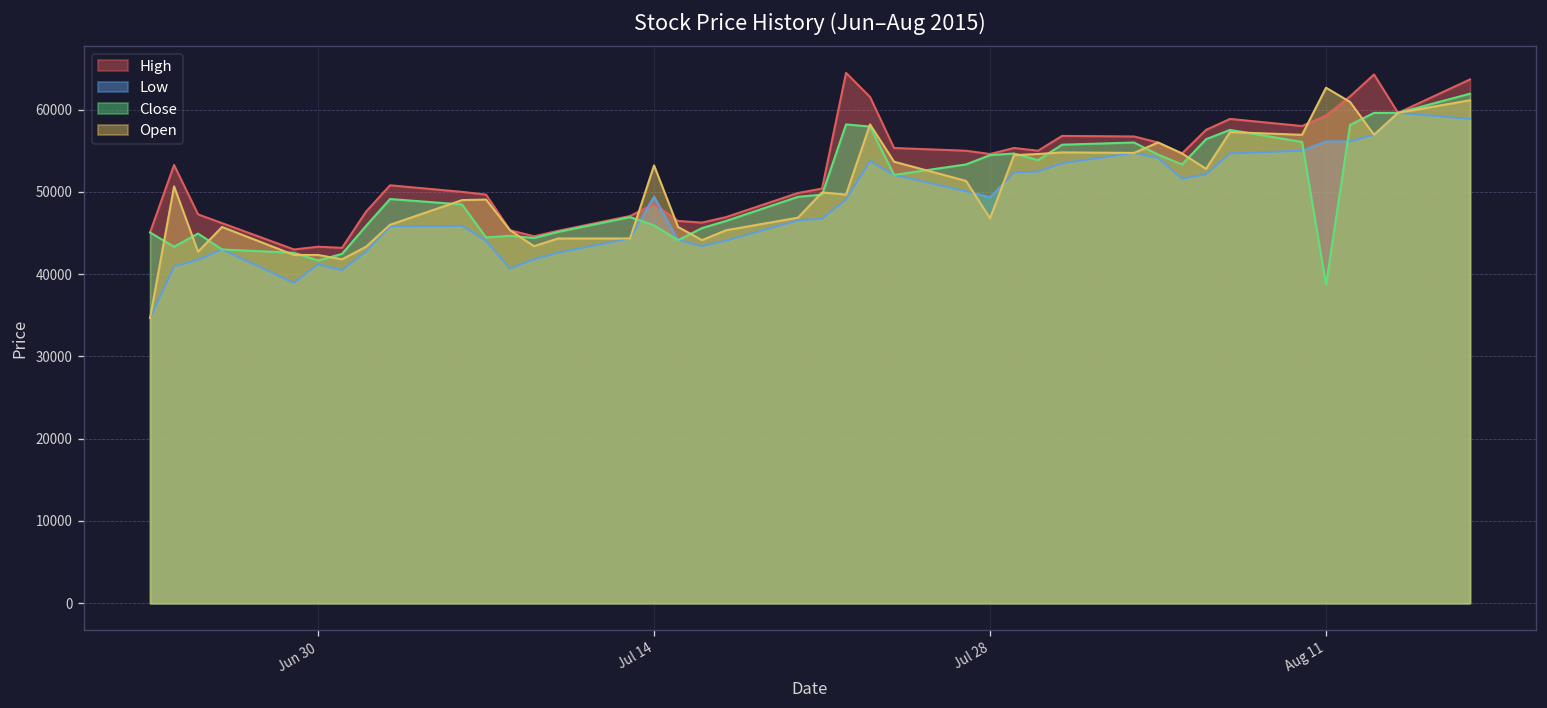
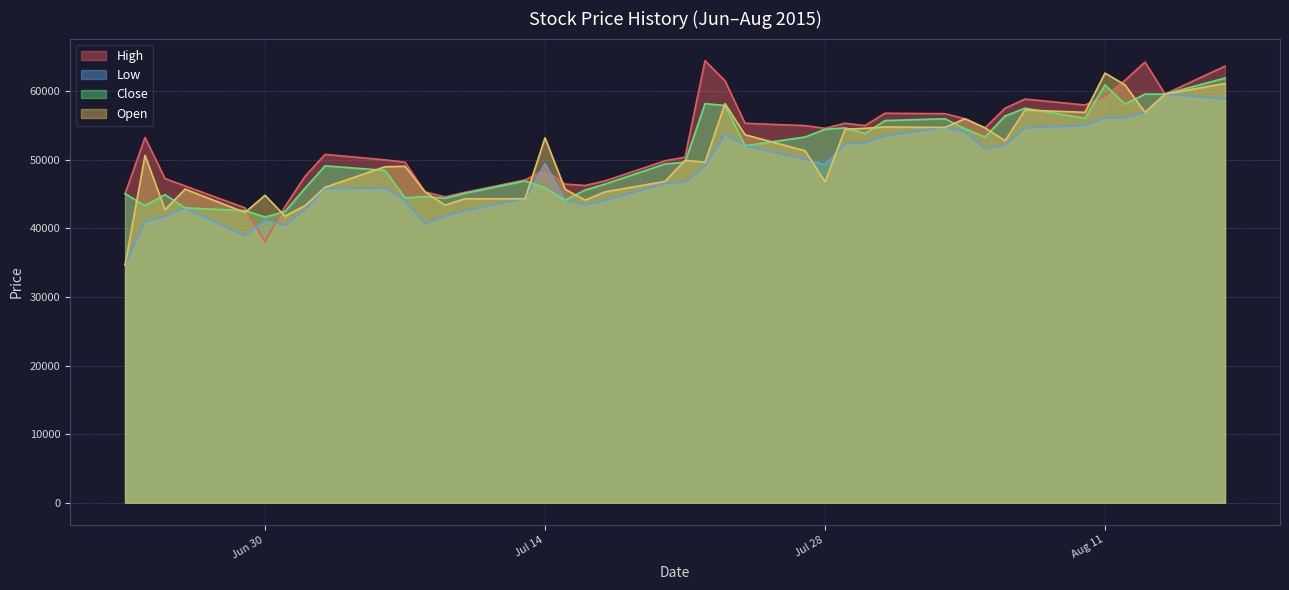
High, Jun 30: 43000 -> 38000
Open, Jun 30: 42000 -> 45000
Close, Aug 11: 39000 -> 61000
